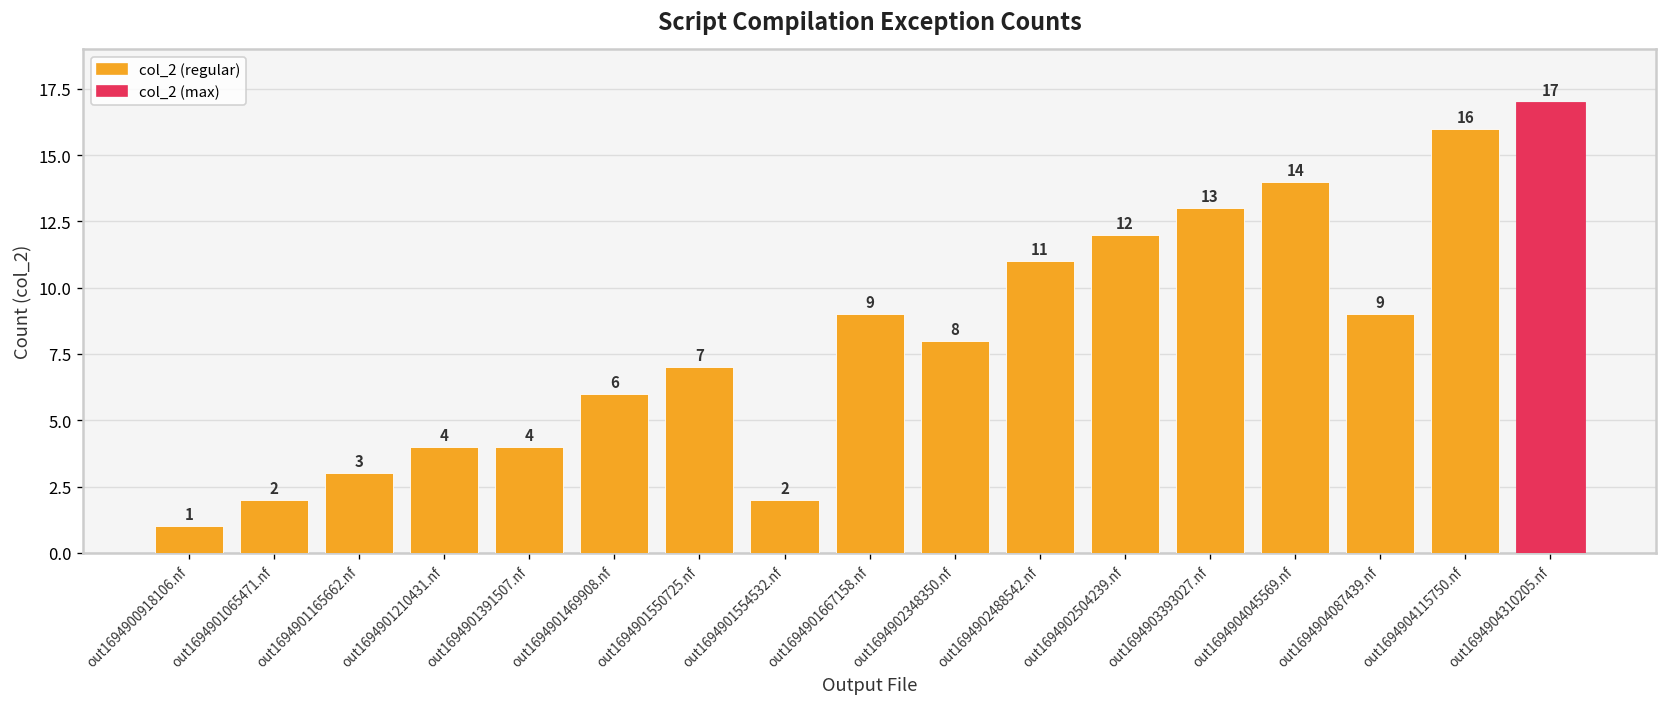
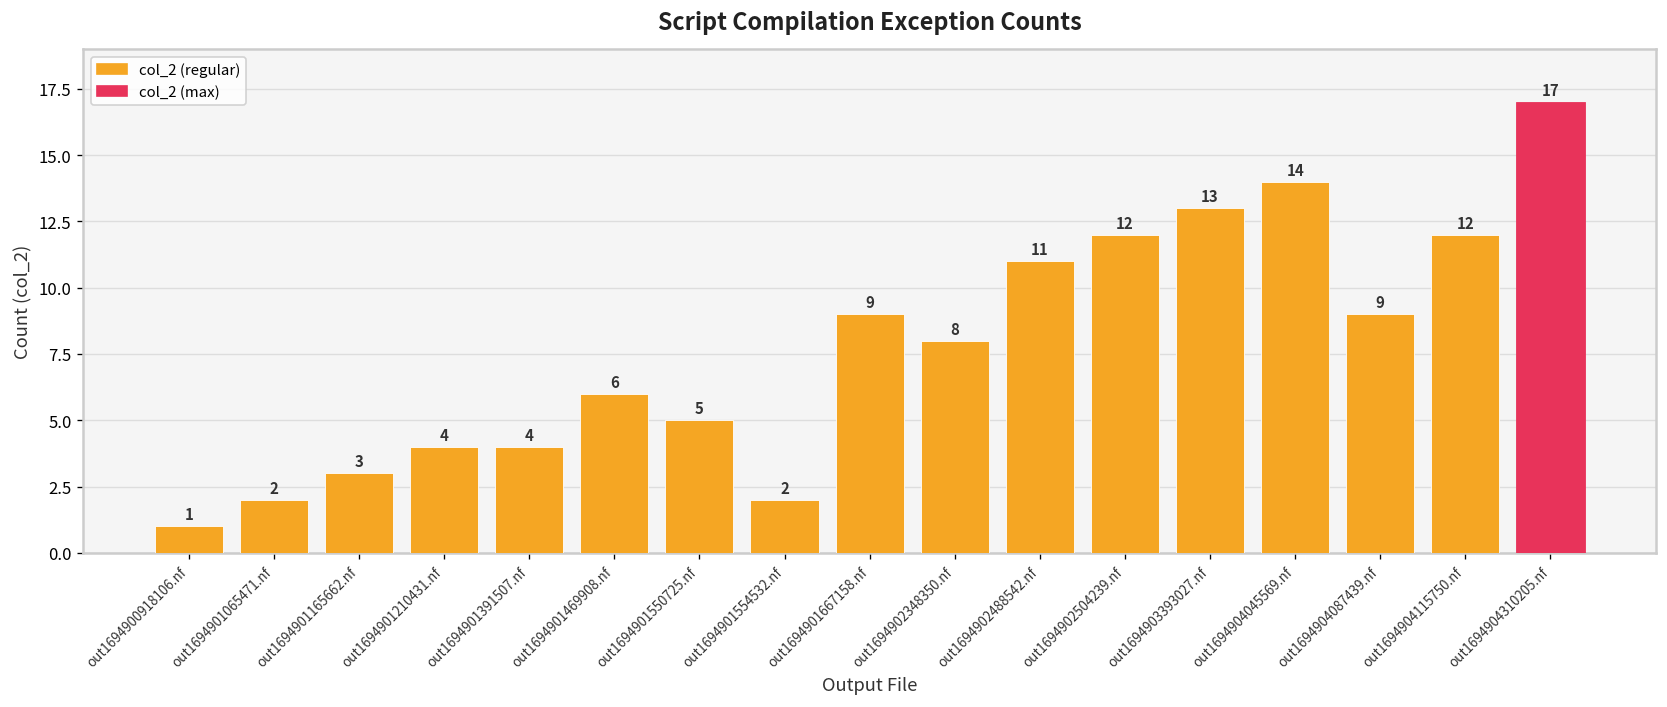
out1694901550725.nf: 7 -> 5
out1694904115750.nf: 16 -> 12
